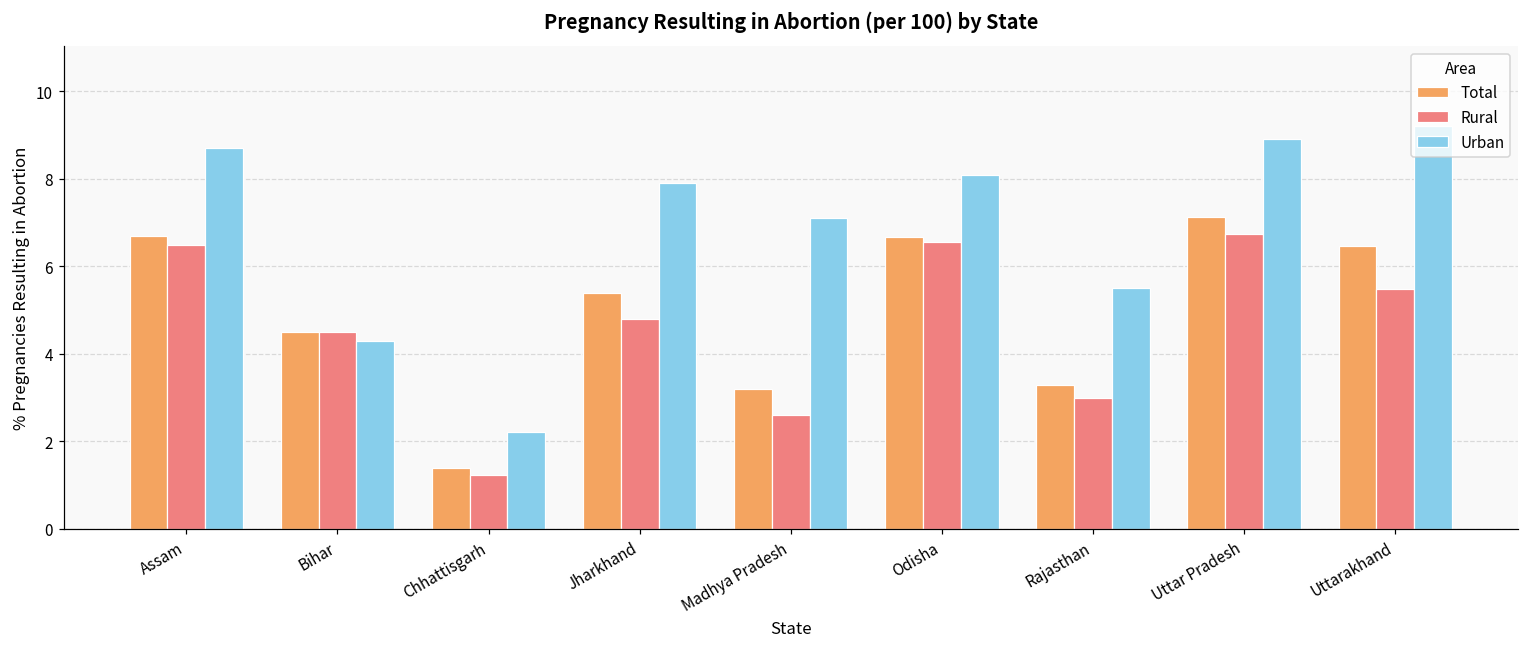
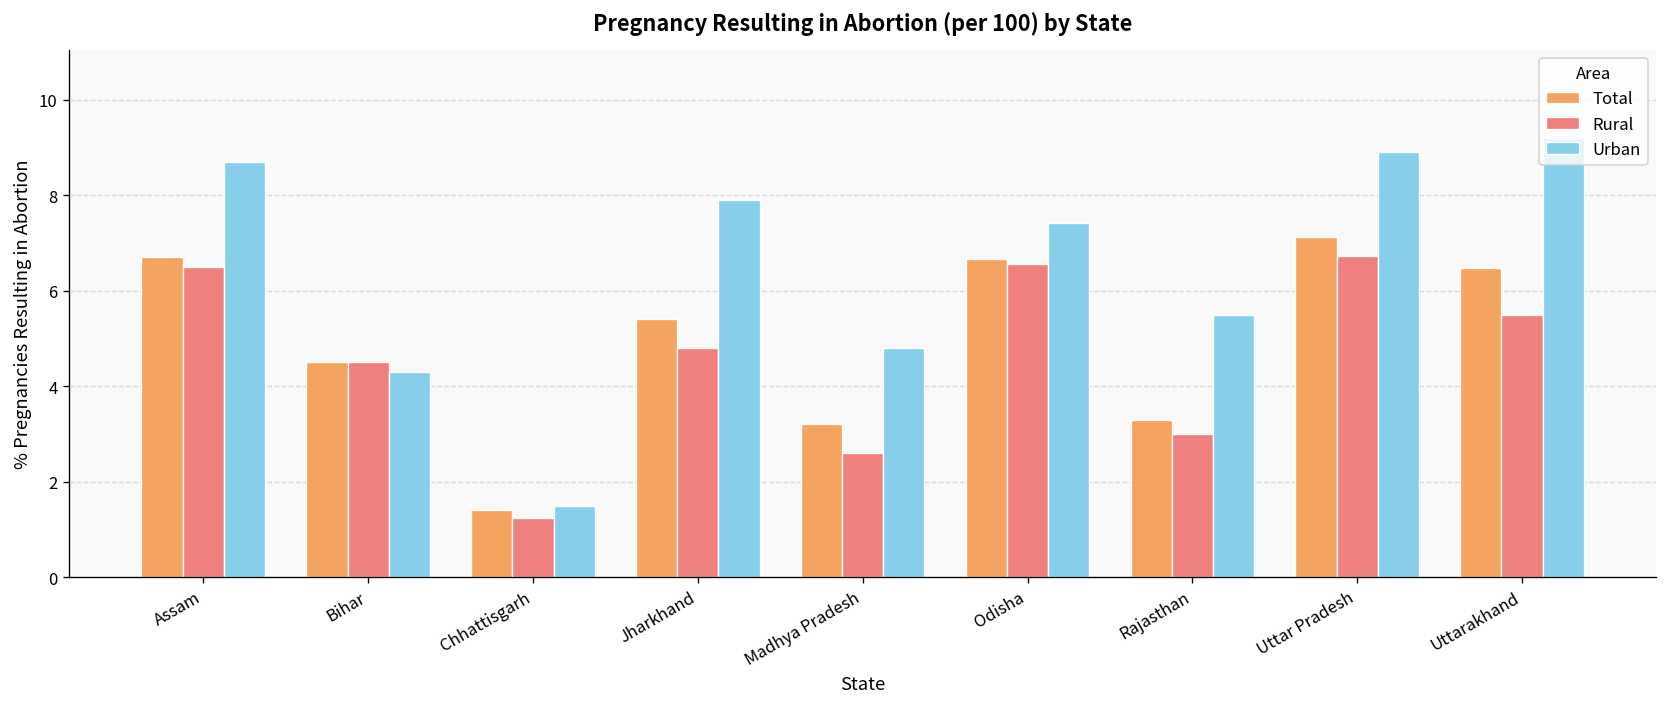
Urban, Chhattisgarh: 2.2 -> 1.5
Urban, Madhya Pradesh: 7.1 -> 4.8
Urban, Odisha: 8.1 -> 7.4
